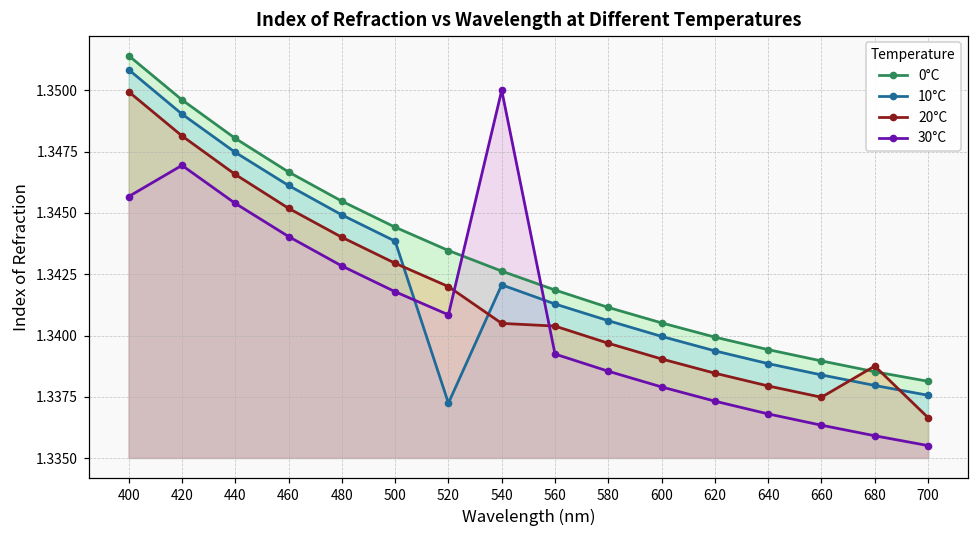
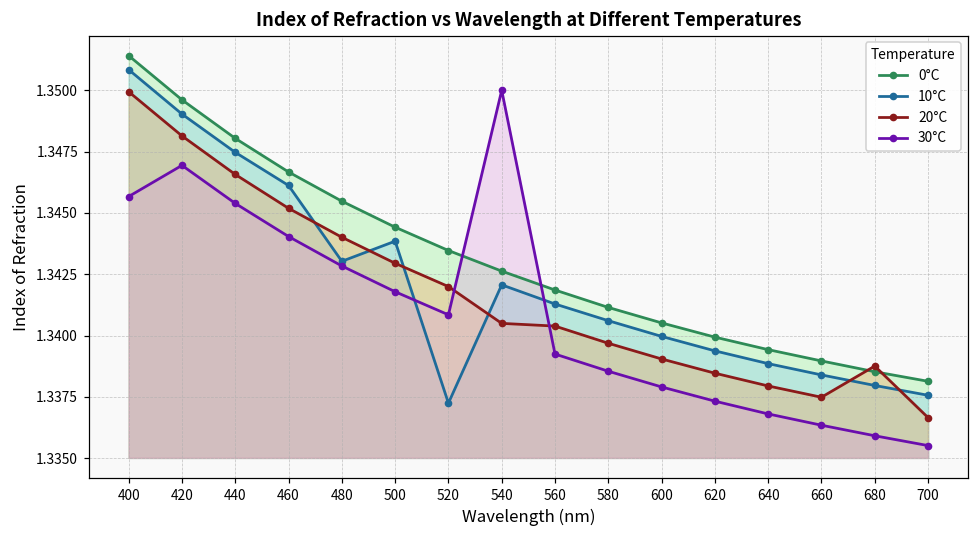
10°C, 480: 1.3449 -> 1.3430
